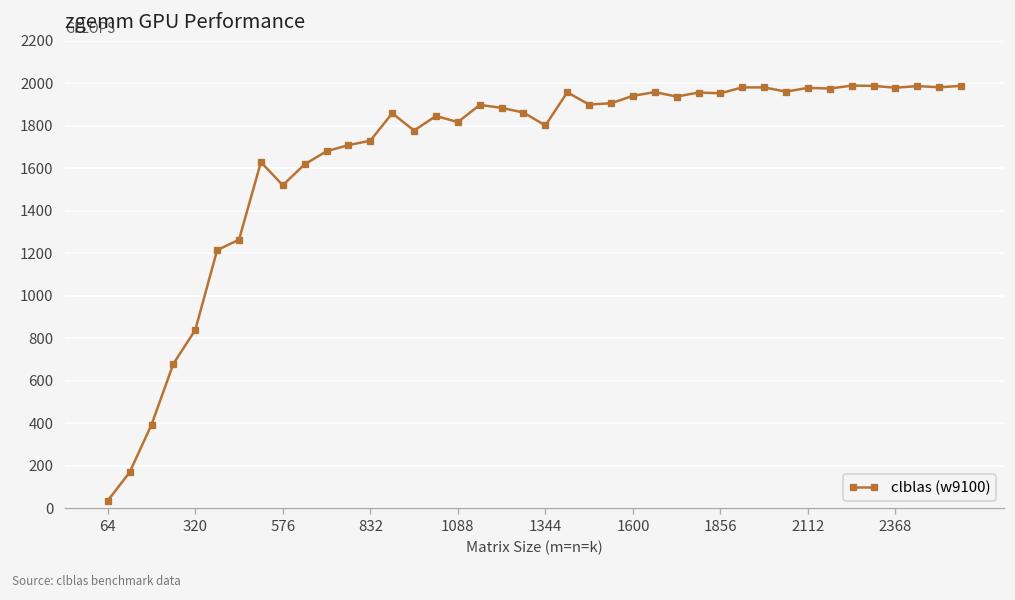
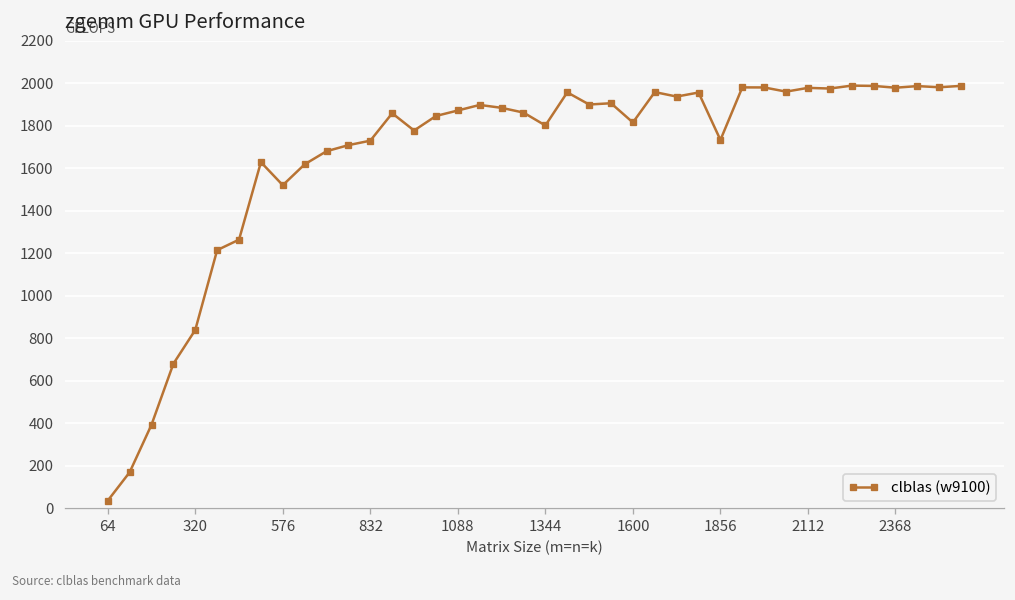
1088: 1820 -> 1870
1600: 1940 -> 1820
1856: 1950 -> 1730
